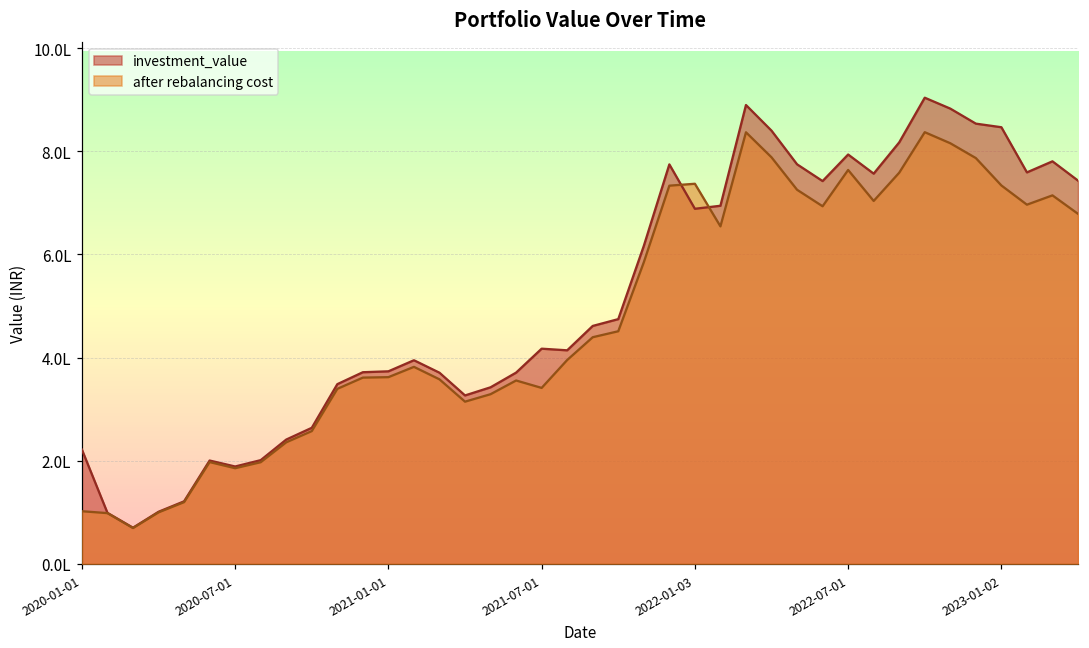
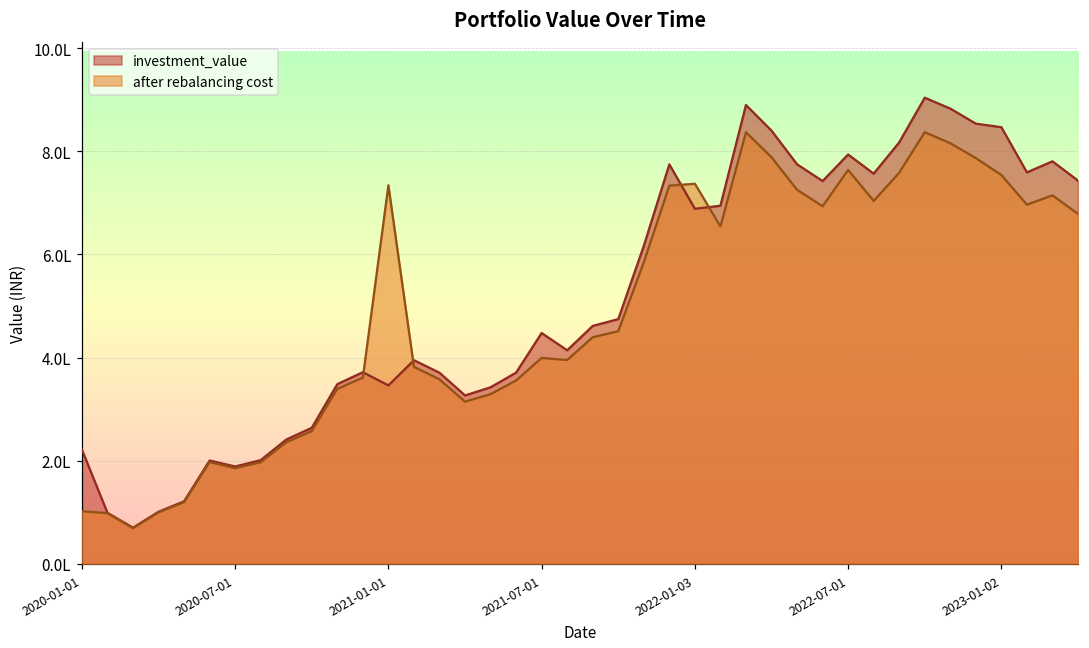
investment_value, 2021-01-01: 3.7L -> 3.5L
after rebalancing cost, 2021-01-01: 3.6L -> 7.3L
investment_value, 2021-07-01: 4.2L -> 4.5L
after rebalancing cost, 2021-07-01: 3.4L -> 4.0L
after rebalancing cost, 2023-01-02: 7.3L -> 7.5L
